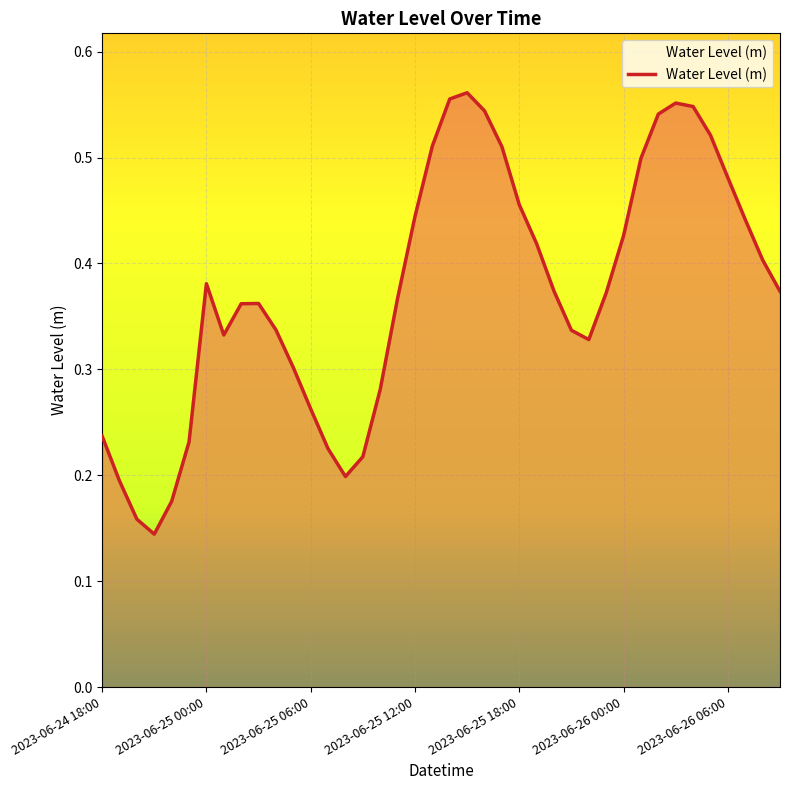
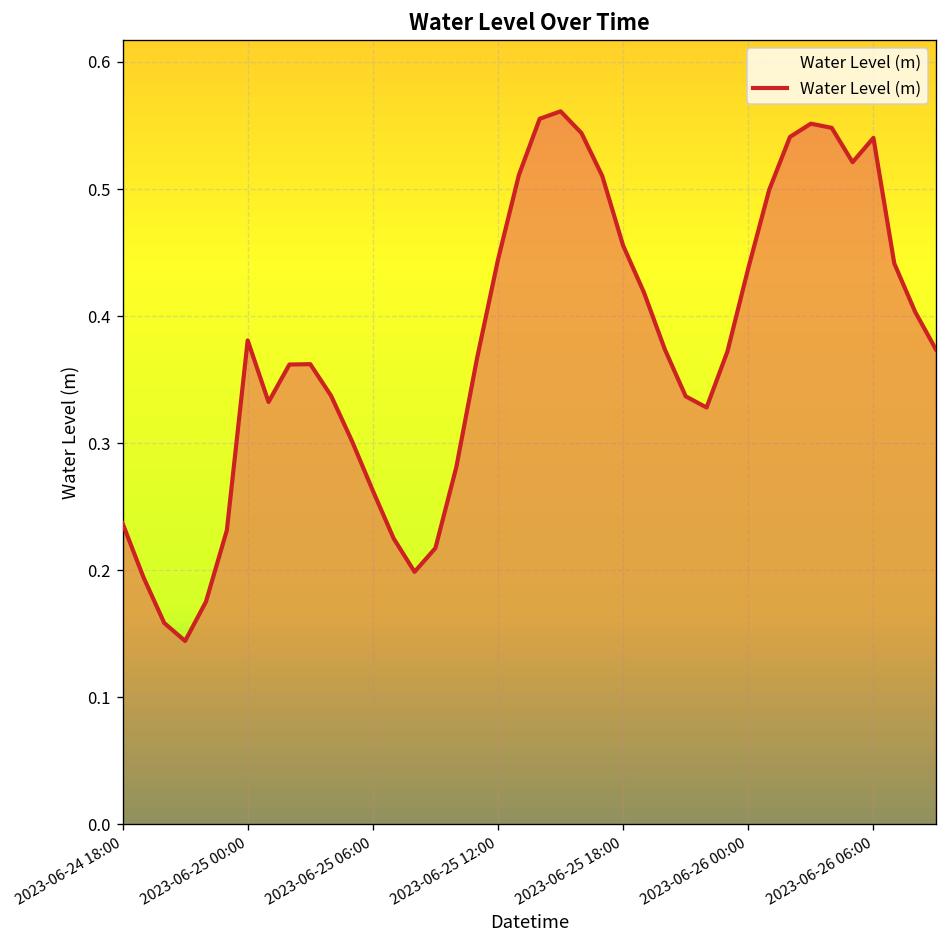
2023-06-26 00:00: 0.426 -> 0.438
2023-06-26 06:00: 0.481 -> 0.540
